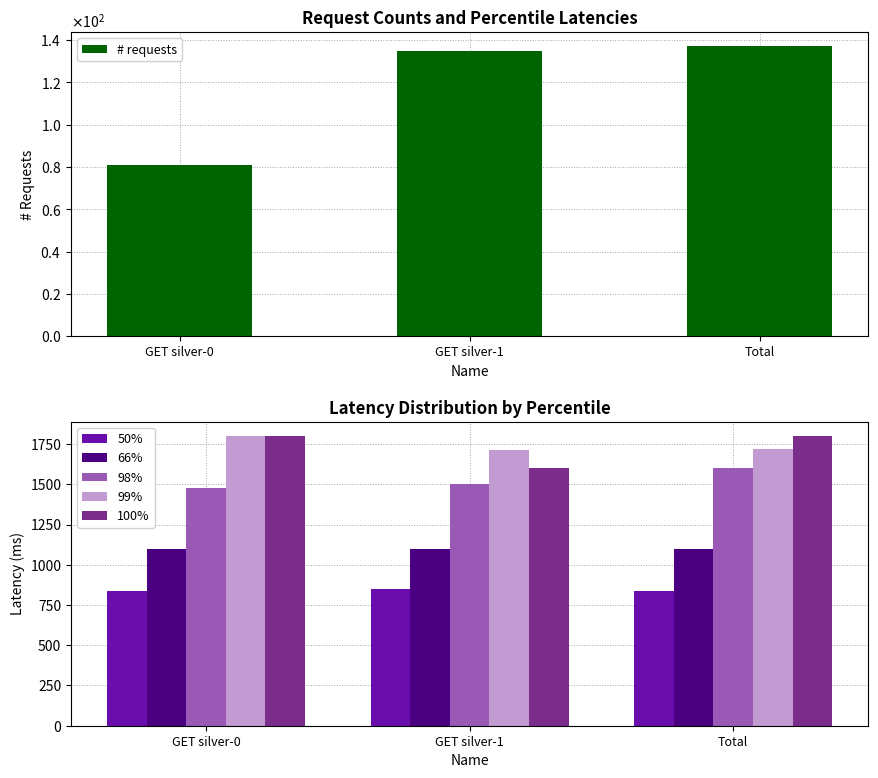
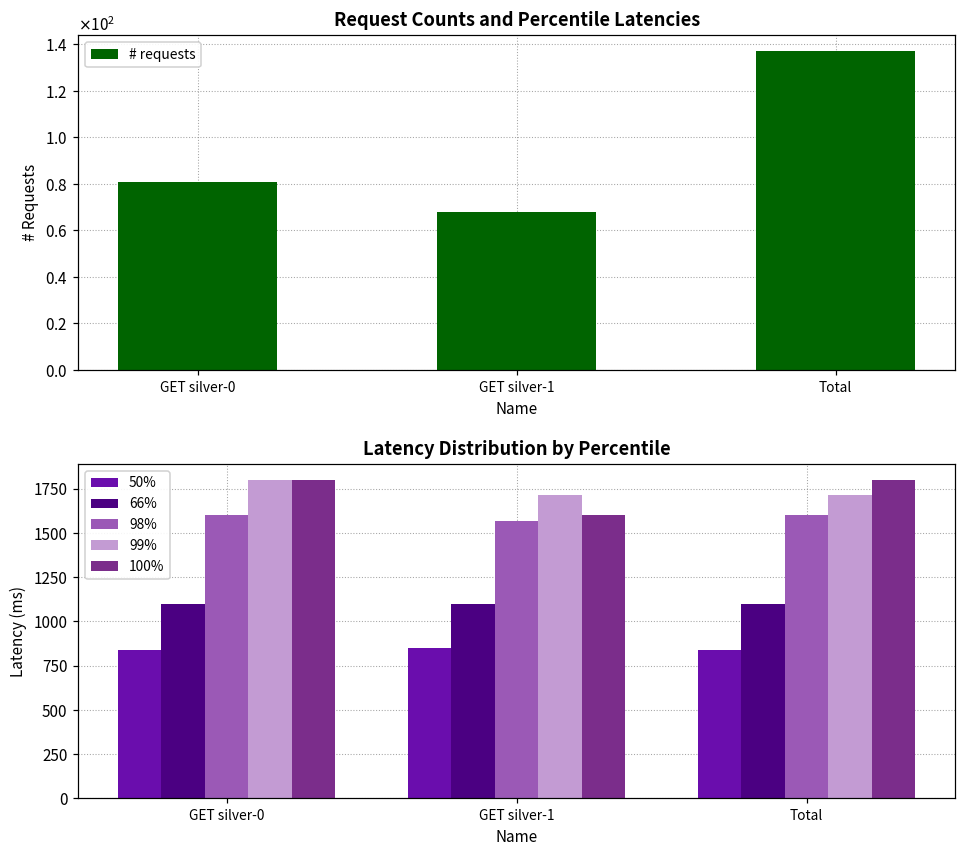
Request Counts and Percentile Latencies, GET silver-1: 135 -> 68
Latency Distribution by Percentile, 98%, GET silver-0: 1480 -> 1600
Latency Distribution by Percentile, 98%, GET silver-1: 1500 -> 1570
